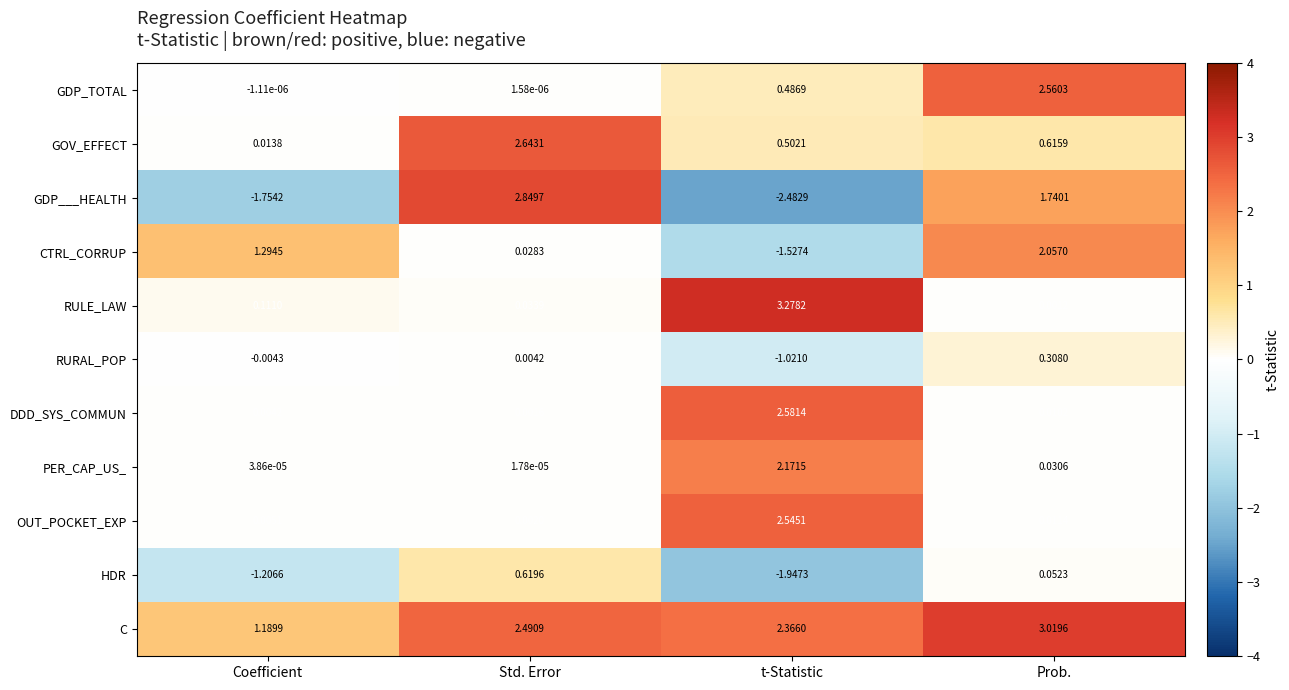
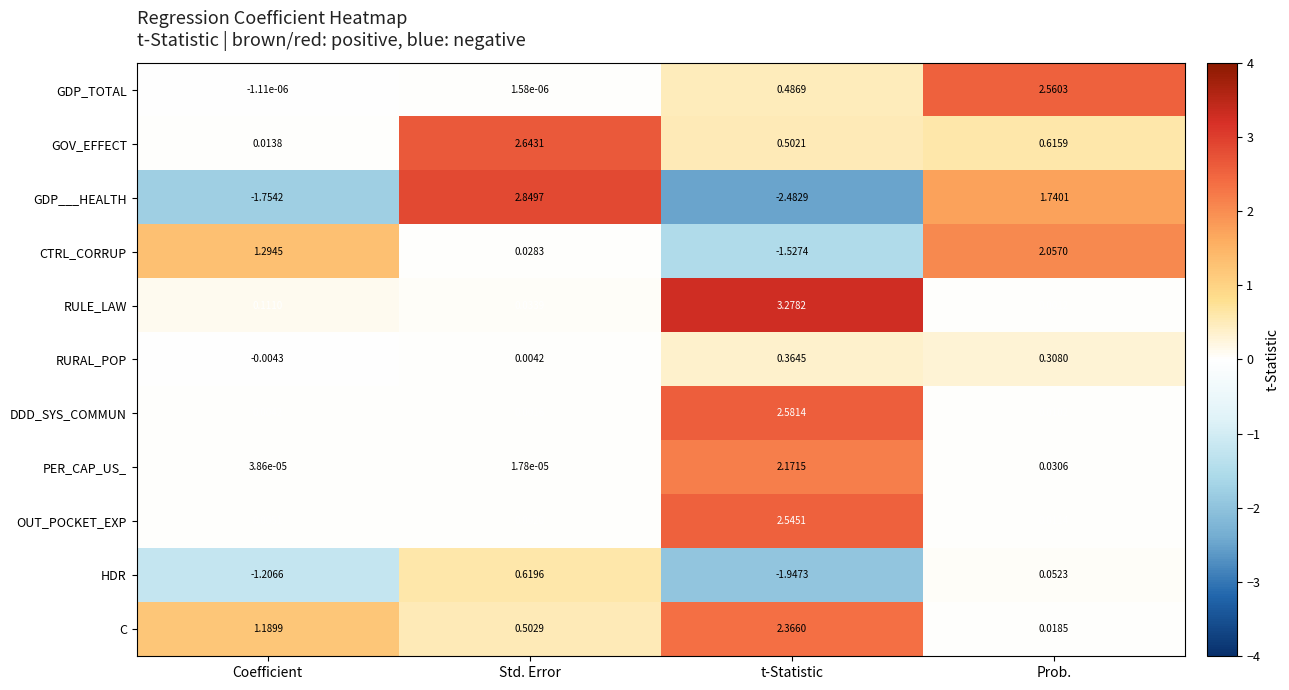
RURAL_POP, t-Statistic: -1.0210 -> 0.3645
C, Std. Error: 2.4909 -> 0.5029
C, Prob.: 3.0196 -> 0.0185
